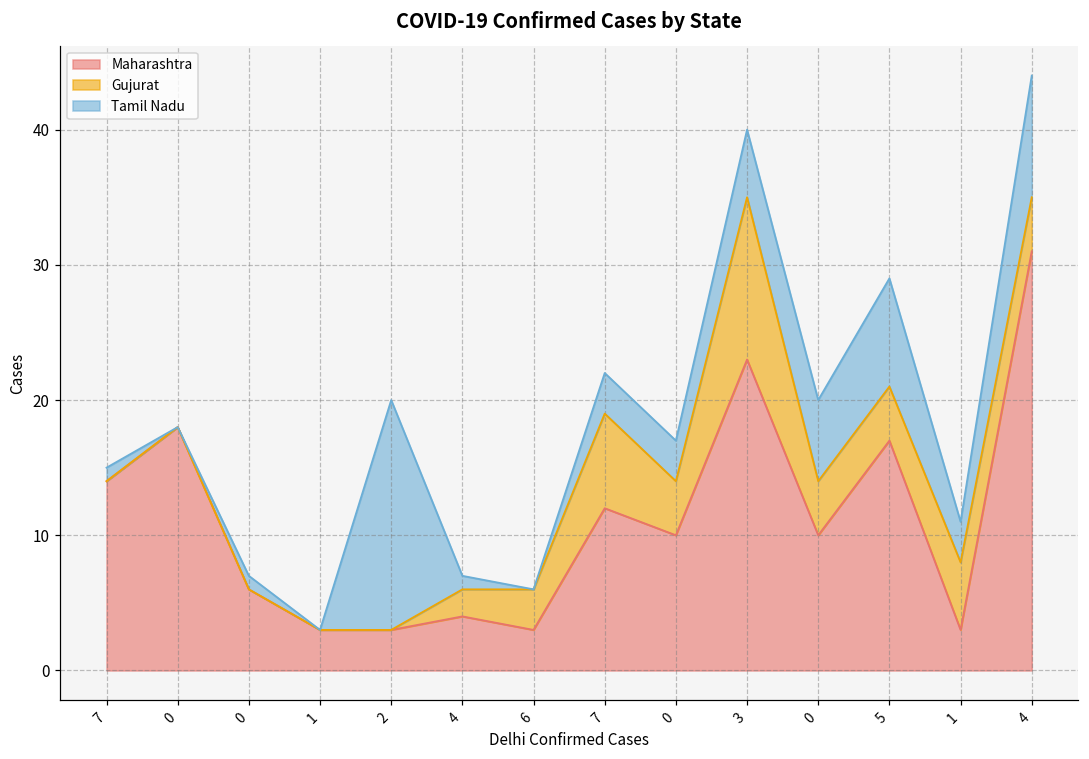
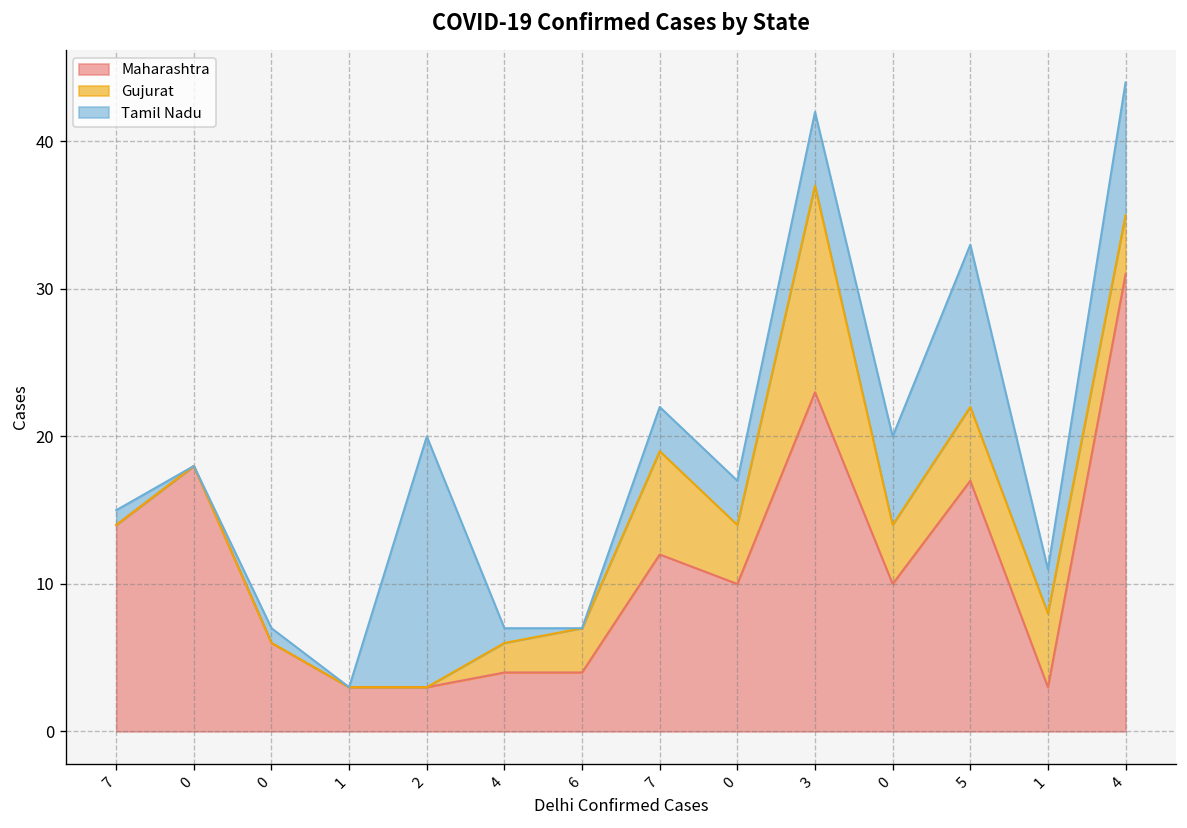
Maharashtra, 6: 3 -> 4
Gujurat, 3: 12 -> 14
Gujurat, 5: 4 -> 5
Tamil Nadu, 5: 8 -> 11
